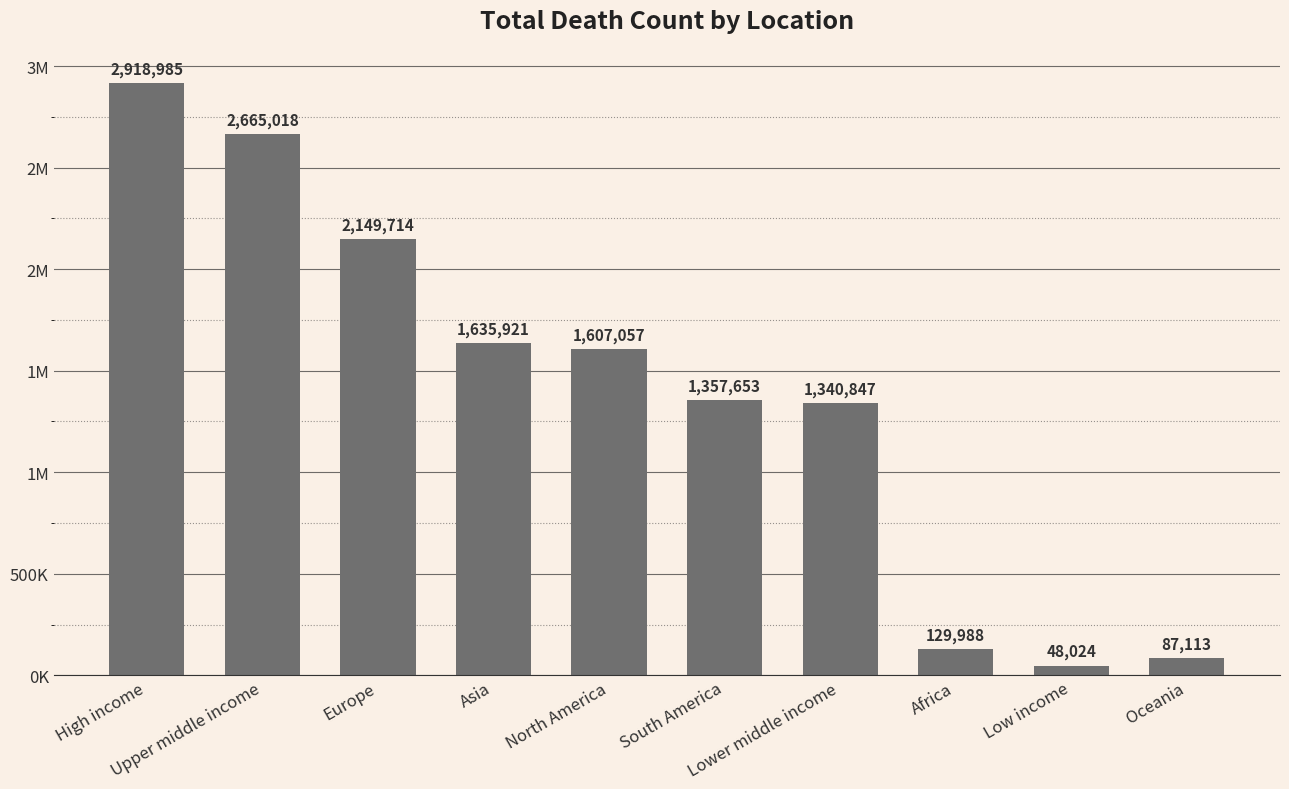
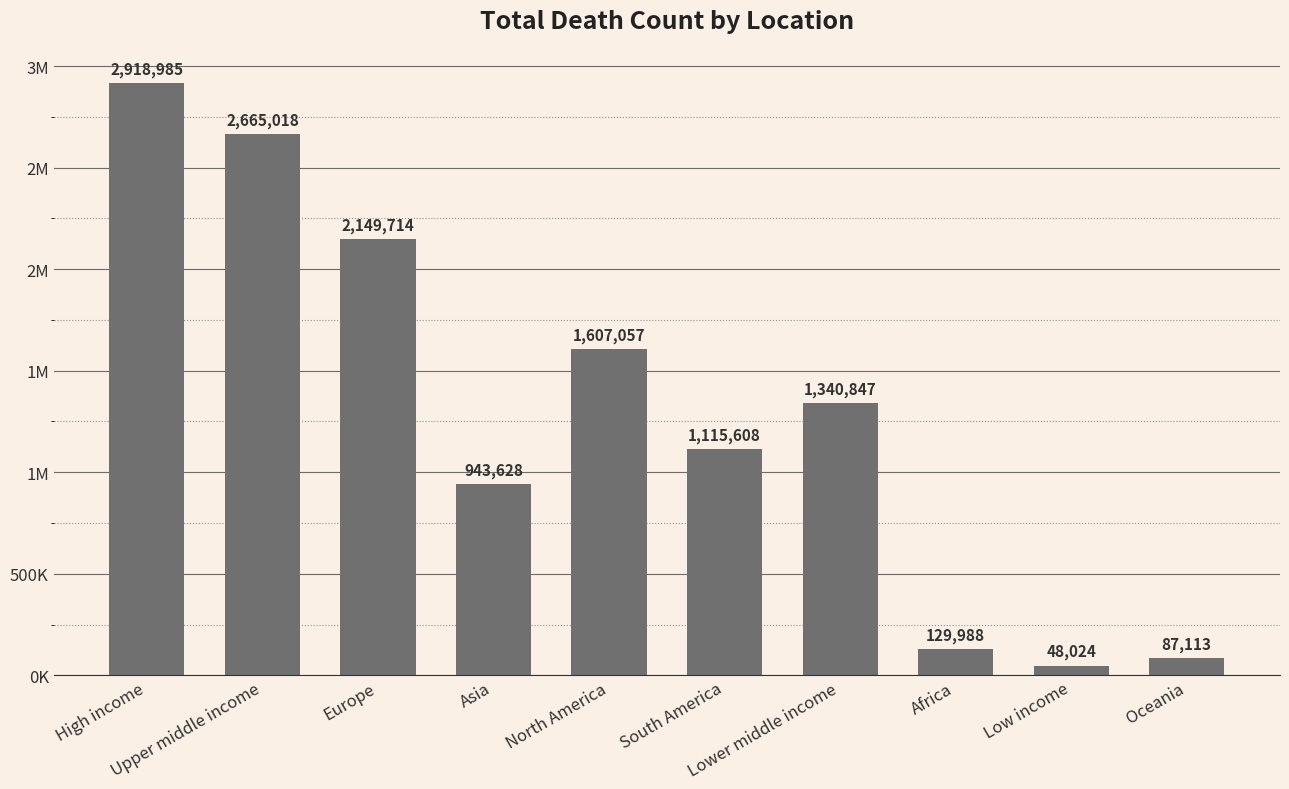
Asia: 1,635,921 -> 943,628
South America: 1,357,653 -> 1,115,608
